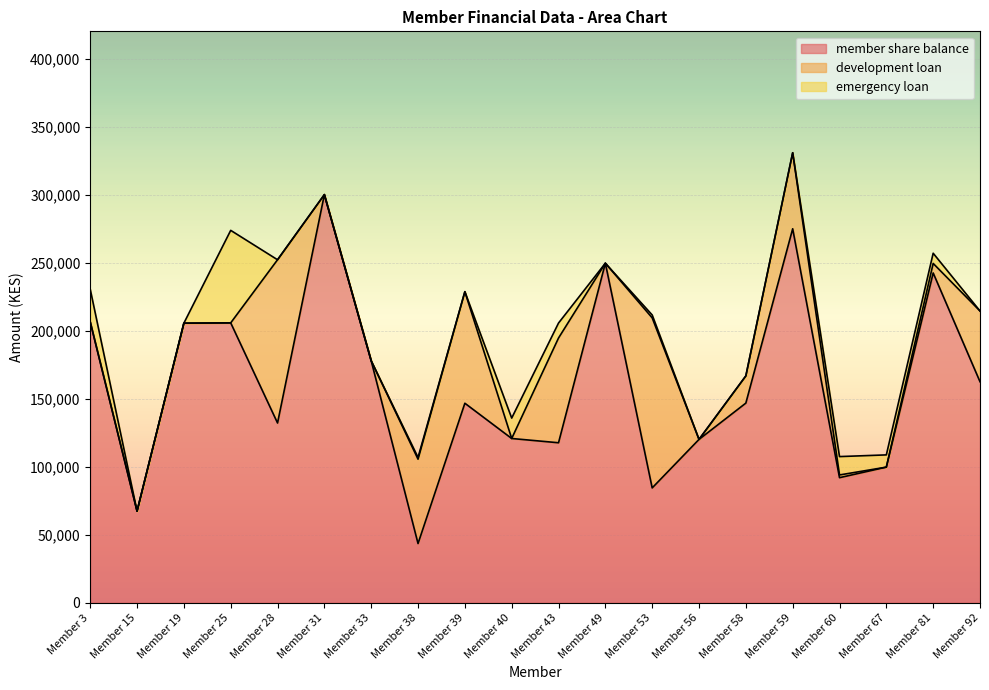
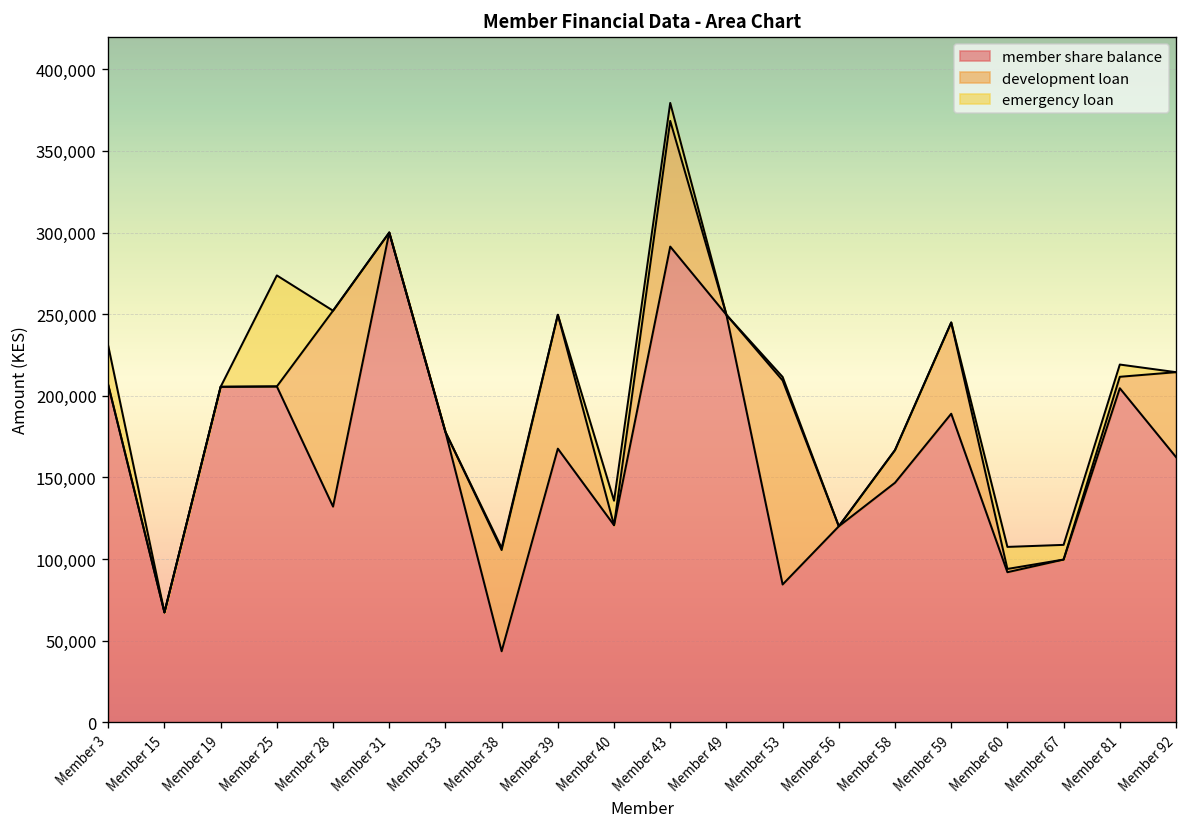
member share balance, Member 39: 147,000 -> 168,000
member share balance, Member 43: 118,000 -> 291,000
member share balance, Member 59: 275,000 -> 189,000
member share balance, Member 81: 242,000 -> 205,000
